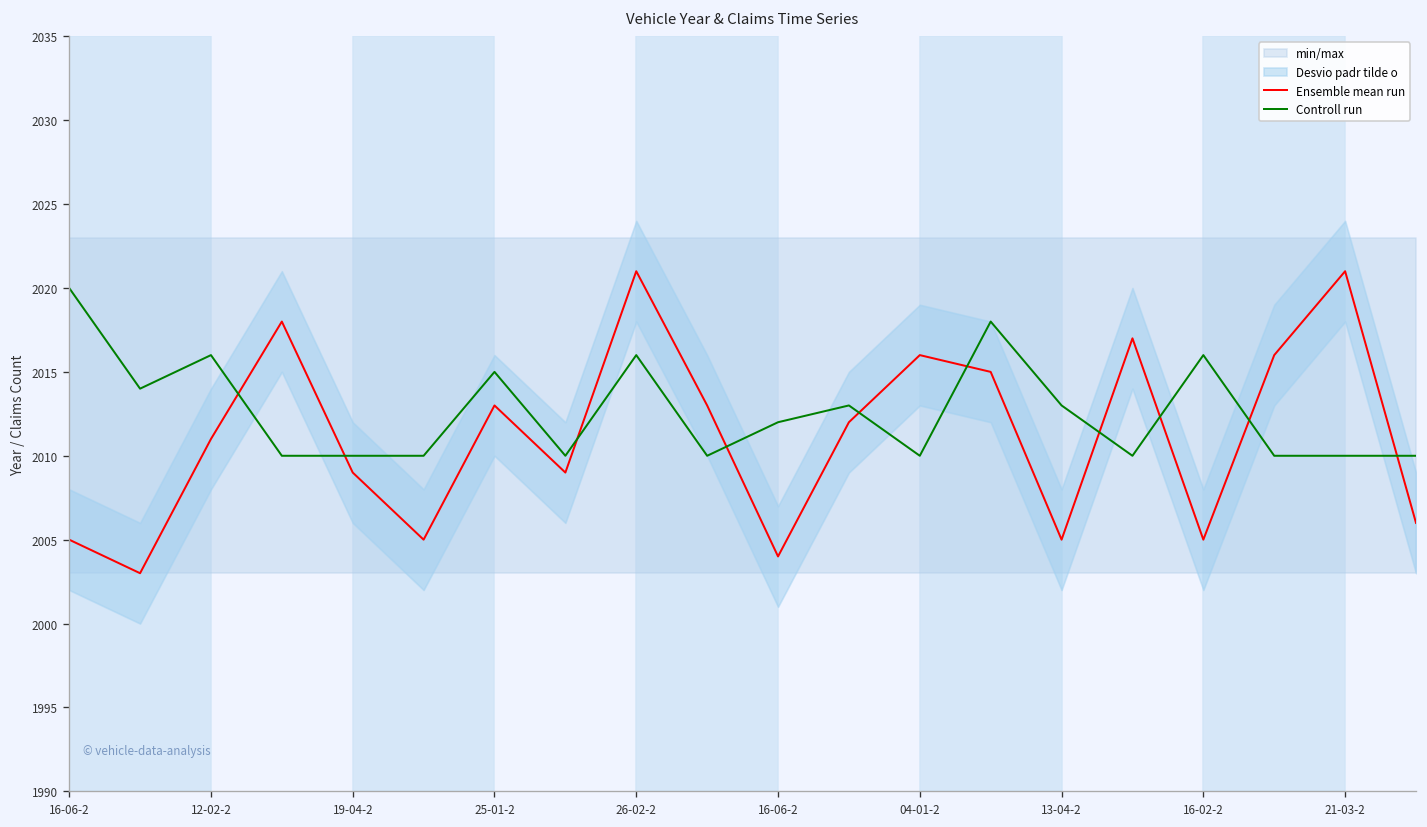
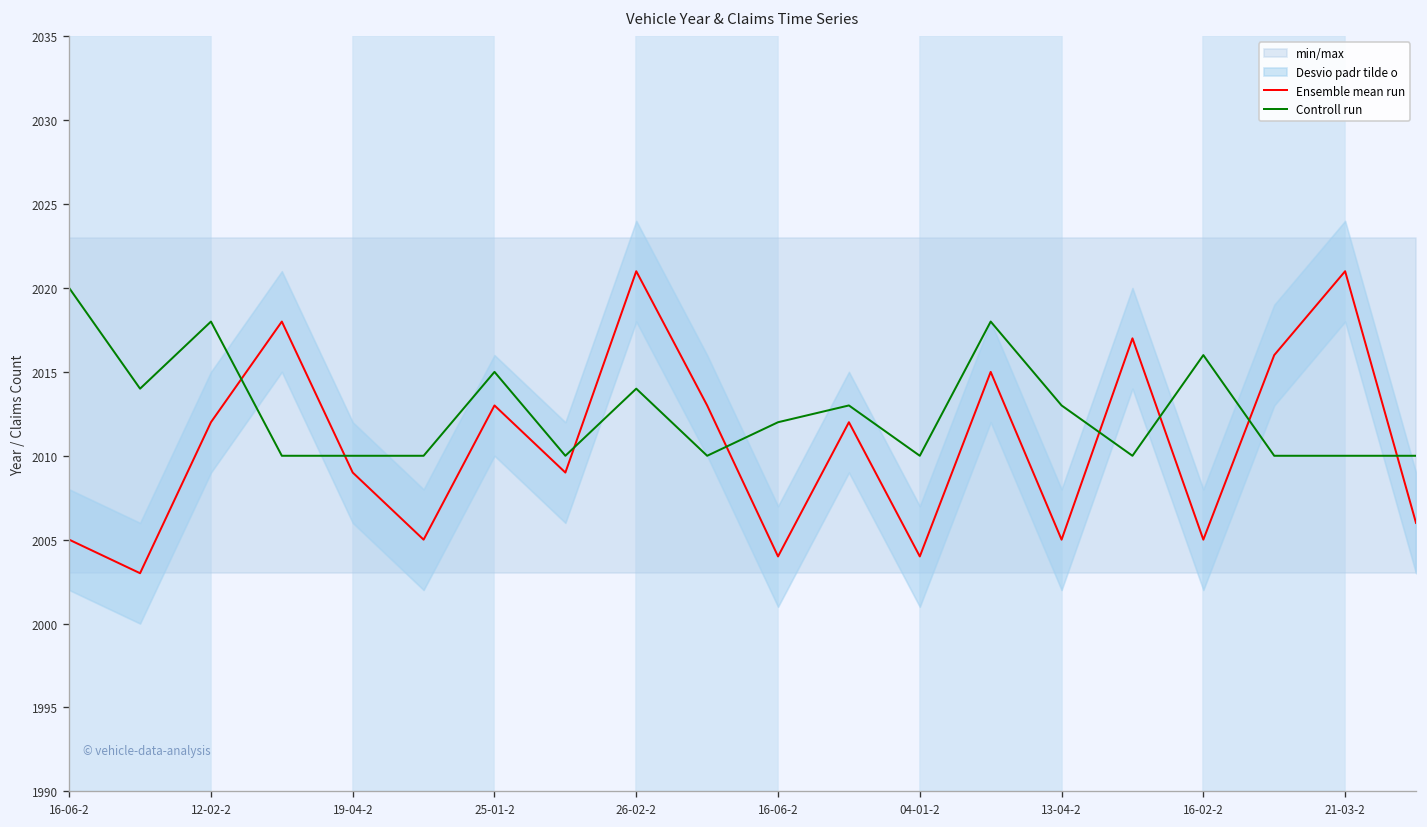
Ensemble mean run, 12-02-2: 2011 -> 2012
Controll run, 12-02-2: 2016.0 -> 2018.0
Controll run, 26-02-2: 2016.0 -> 2014.0
Ensemble mean run, 04-01-2: 2016 -> 2004
